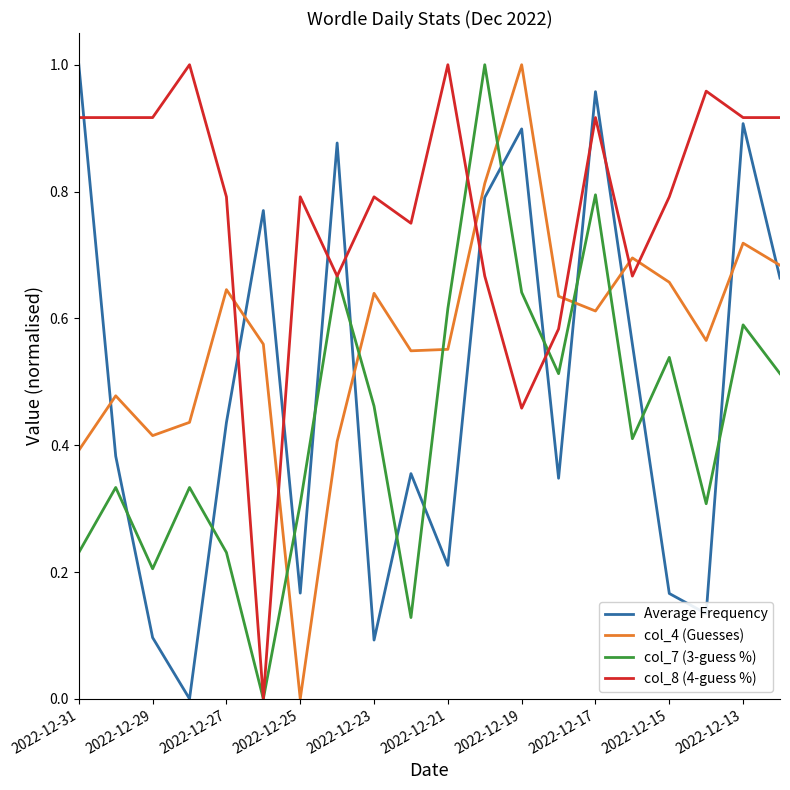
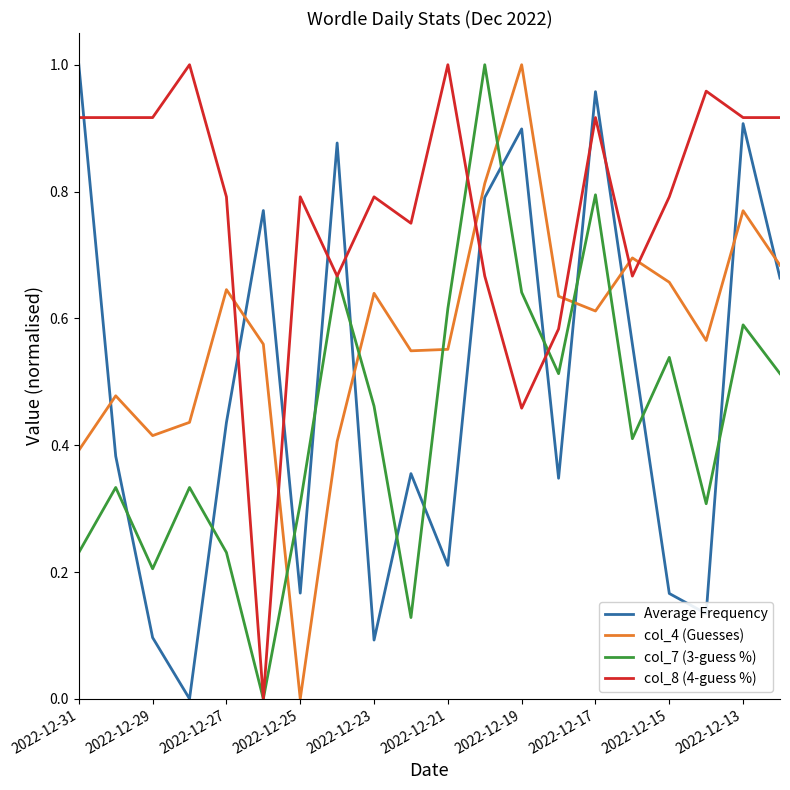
col_4 (Guesses), 2022-12-13: 0.72 -> 0.77
